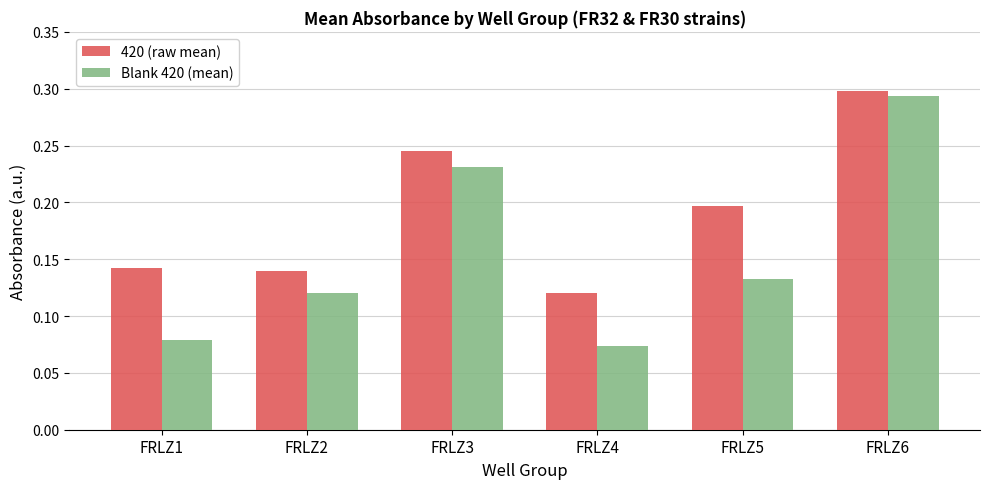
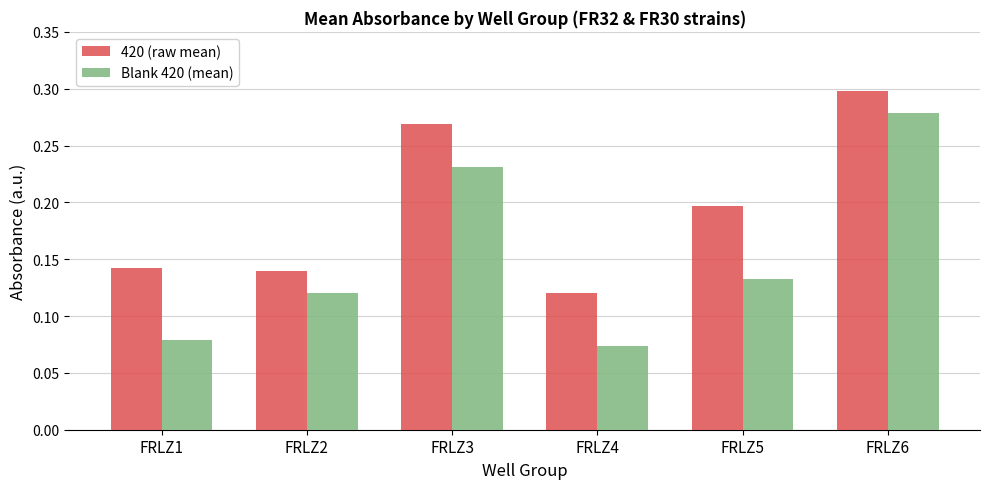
420 (raw mean), FRLZ3: 0.245 -> 0.269
Blank 420 (mean), FRLZ6: 0.294 -> 0.279
